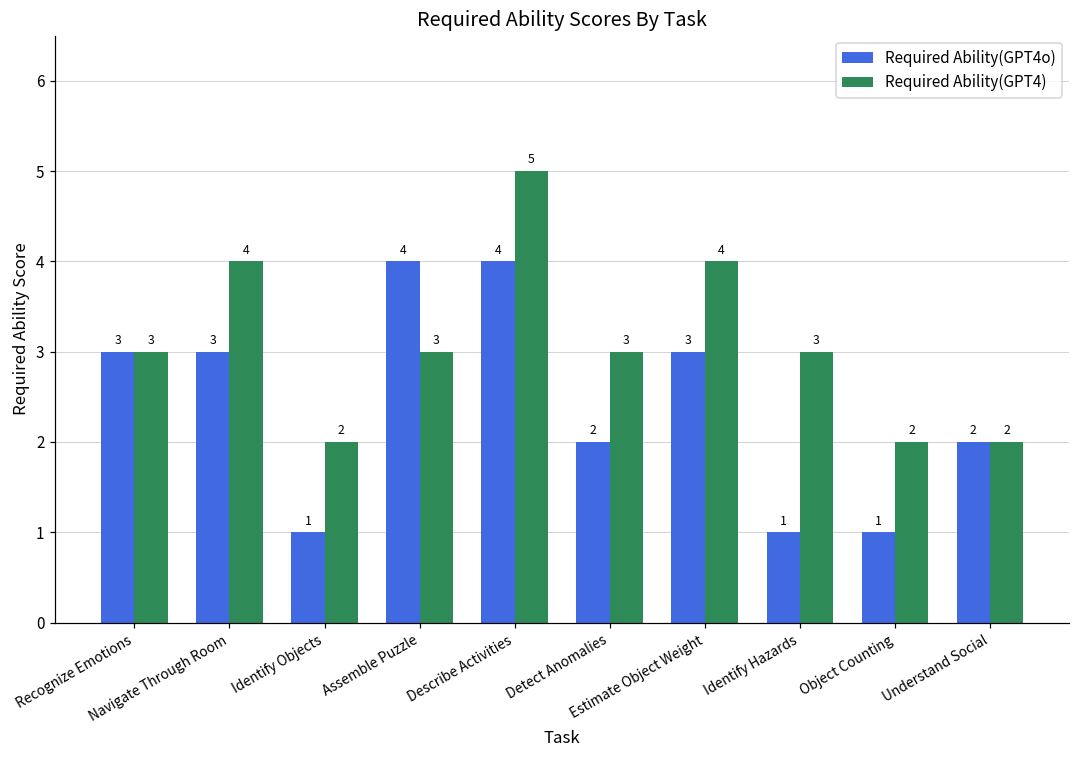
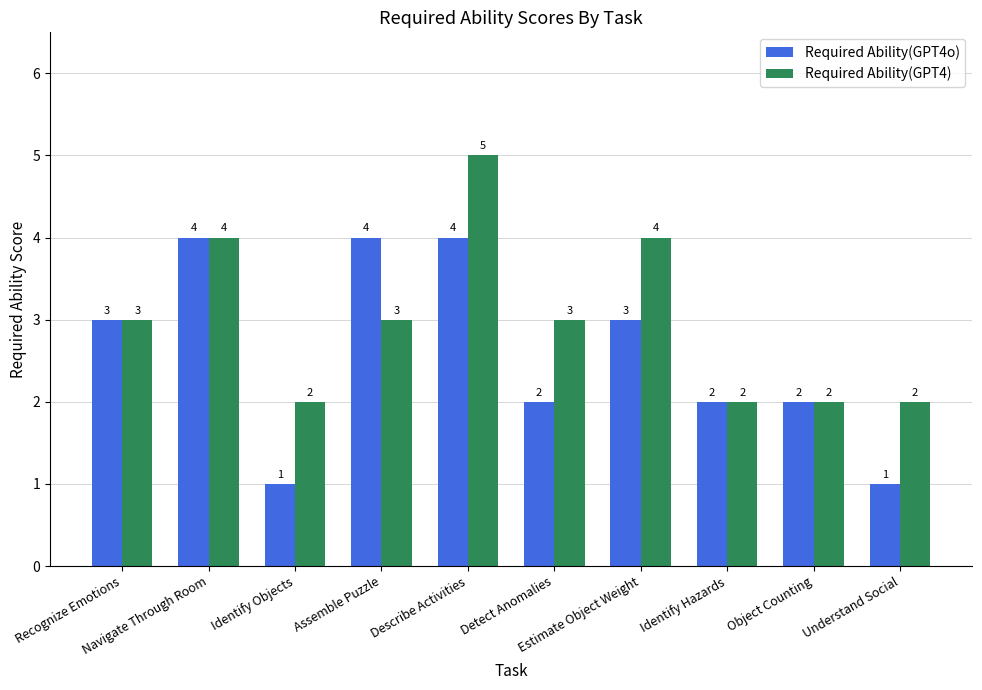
Required Ability(GPT4o), Navigate Through Room: 3 -> 4
Required Ability(GPT4o), Identify Hazards: 1 -> 2
Required Ability(GPT4), Identify Hazards: 3 -> 2
Required Ability(GPT4o), Object Counting: 1 -> 2
Required Ability(GPT4o), Understand Social: 2 -> 1
